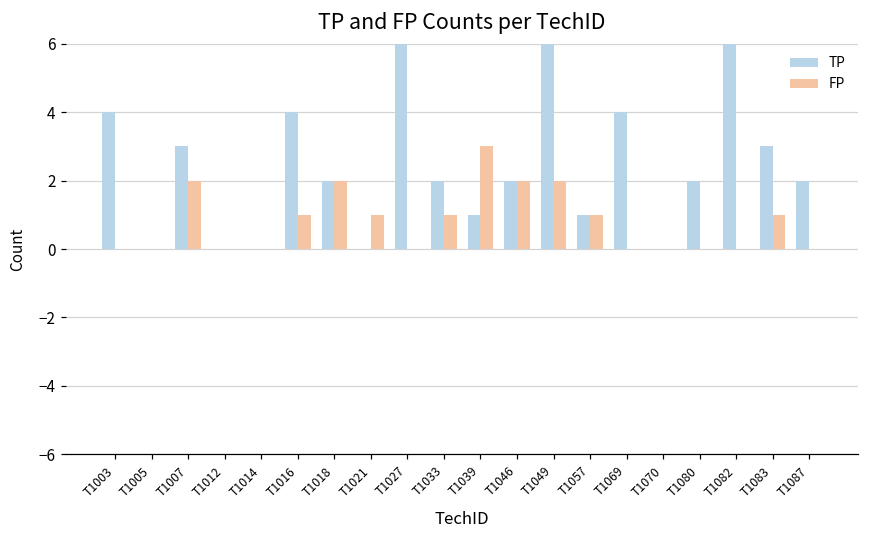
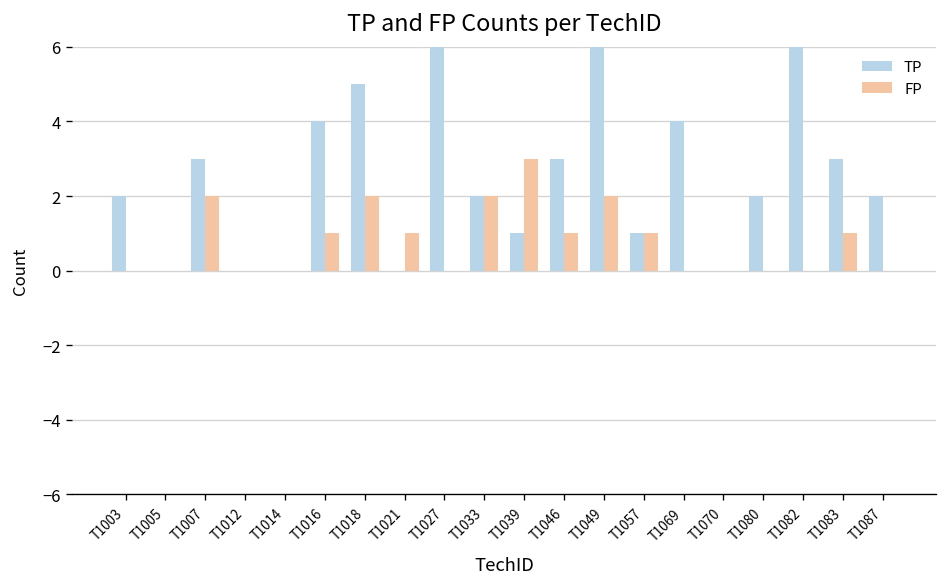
TP, T1003: 4 -> 2
TP, T1018: 2 -> 5
FP, T1033: 1 -> 2
TP, T1046: 2 -> 3
FP, T1046: 2 -> 1
